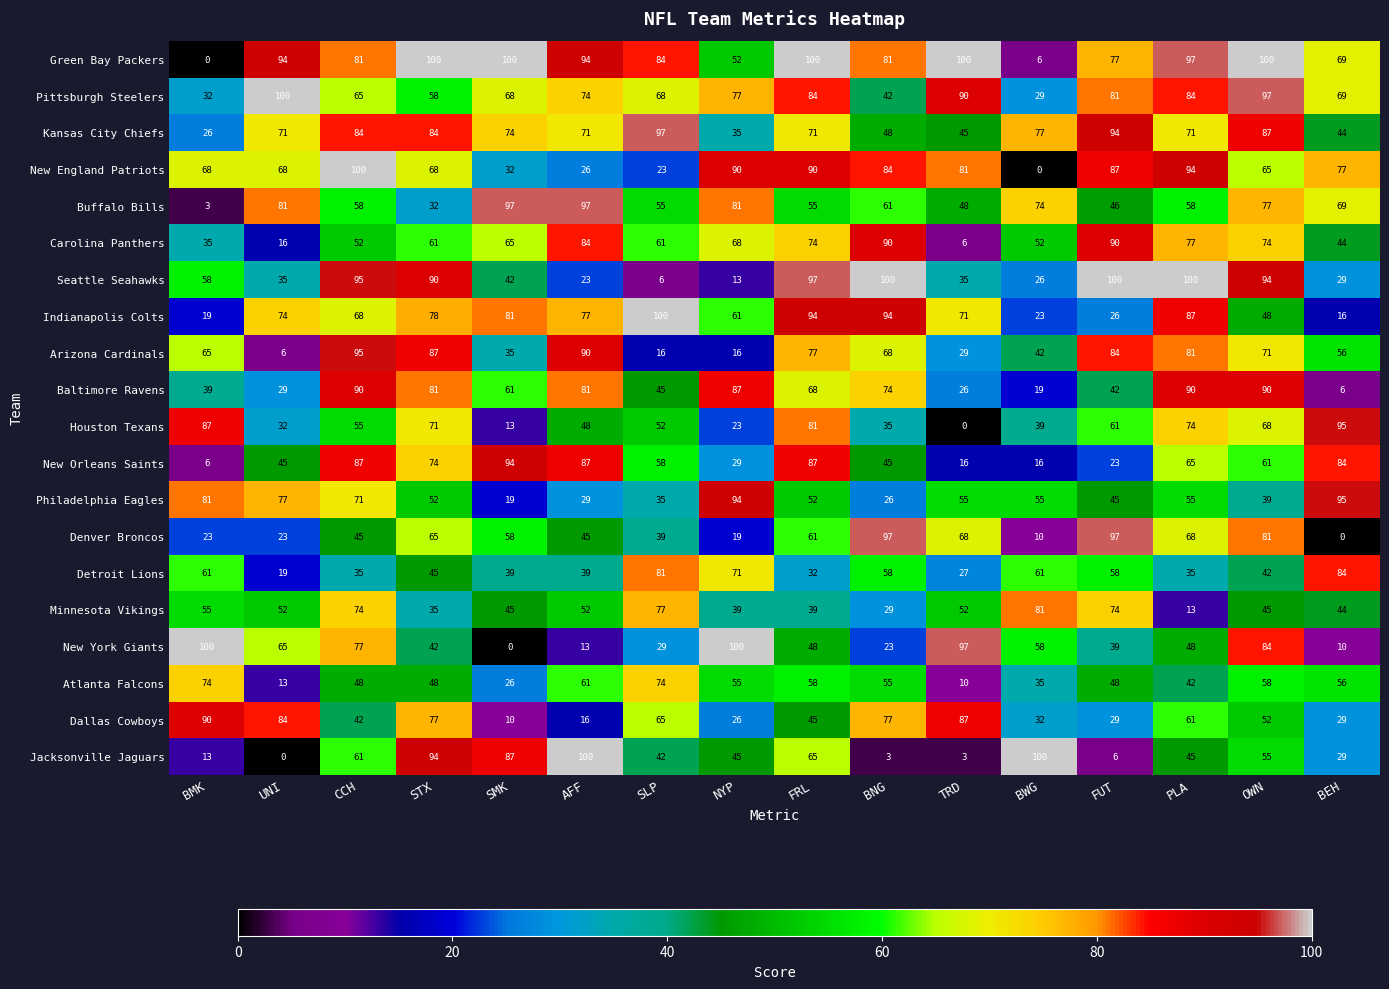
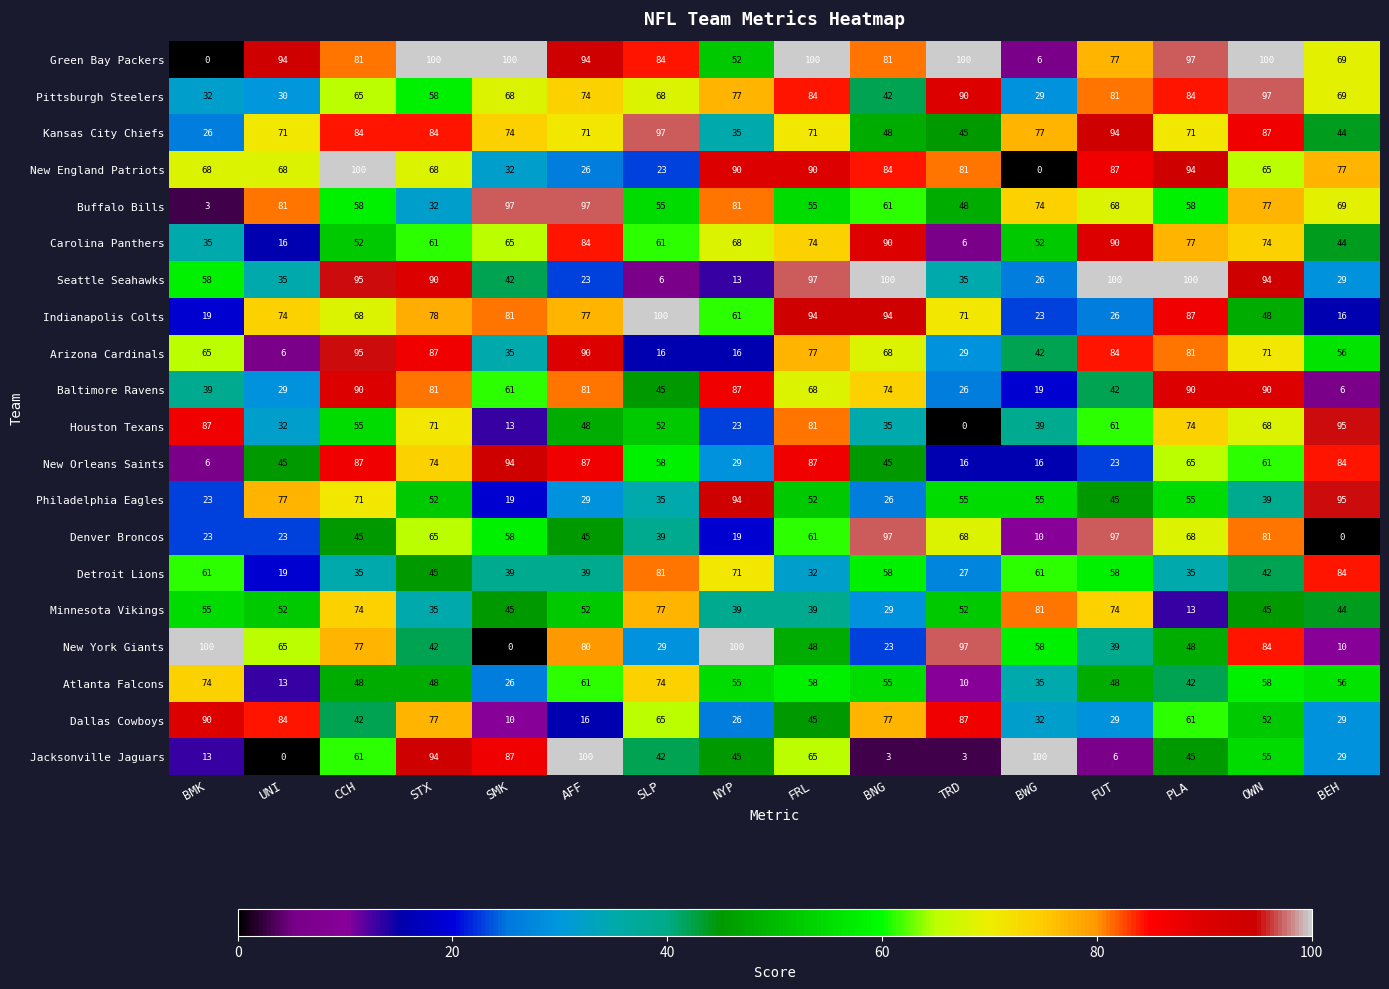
Pittsburgh Steelers, UNI: 100 -> 30
Buffalo Bills, FUT: 46 -> 68
Philadelphia Eagles, BMK: 81 -> 23
New York Giants, AFF: 13 -> 80
